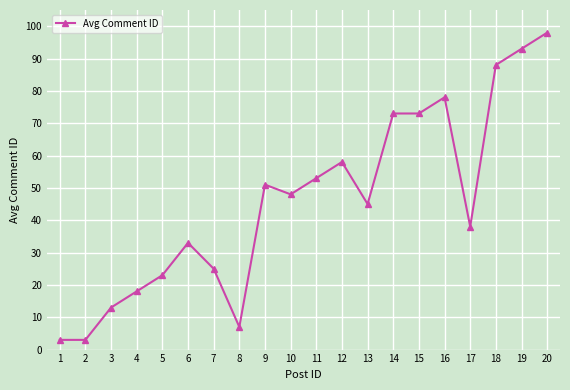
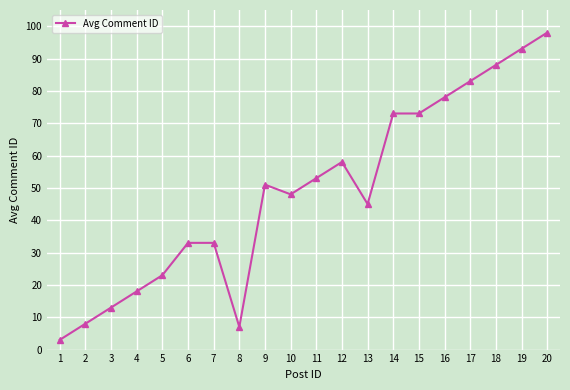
2: 3 -> 8
7: 25 -> 33
17: 38 -> 83
